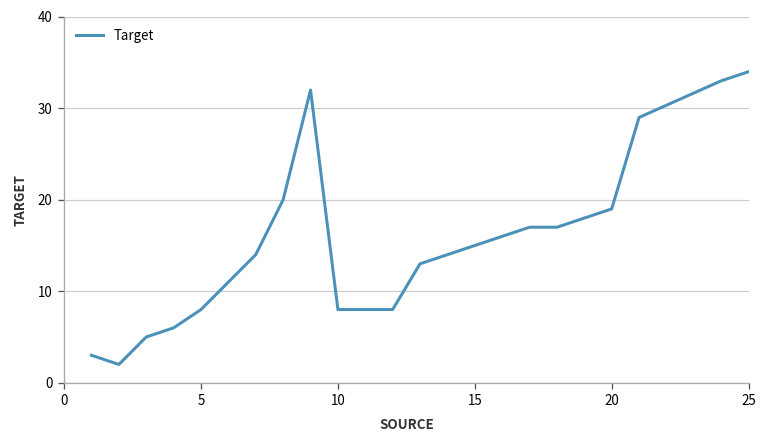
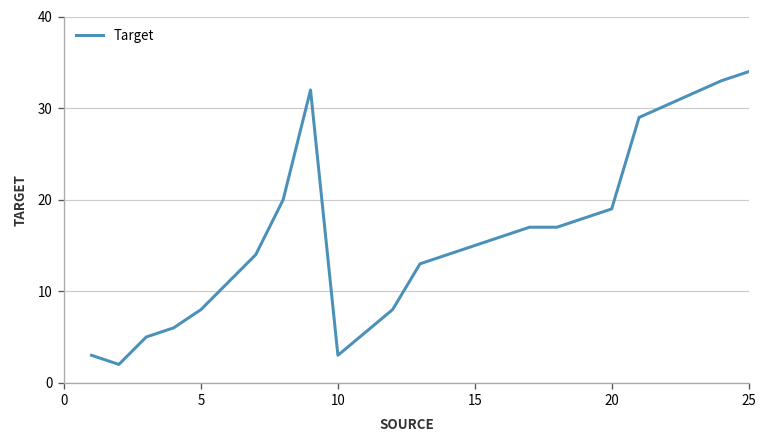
10: 8 -> 3
